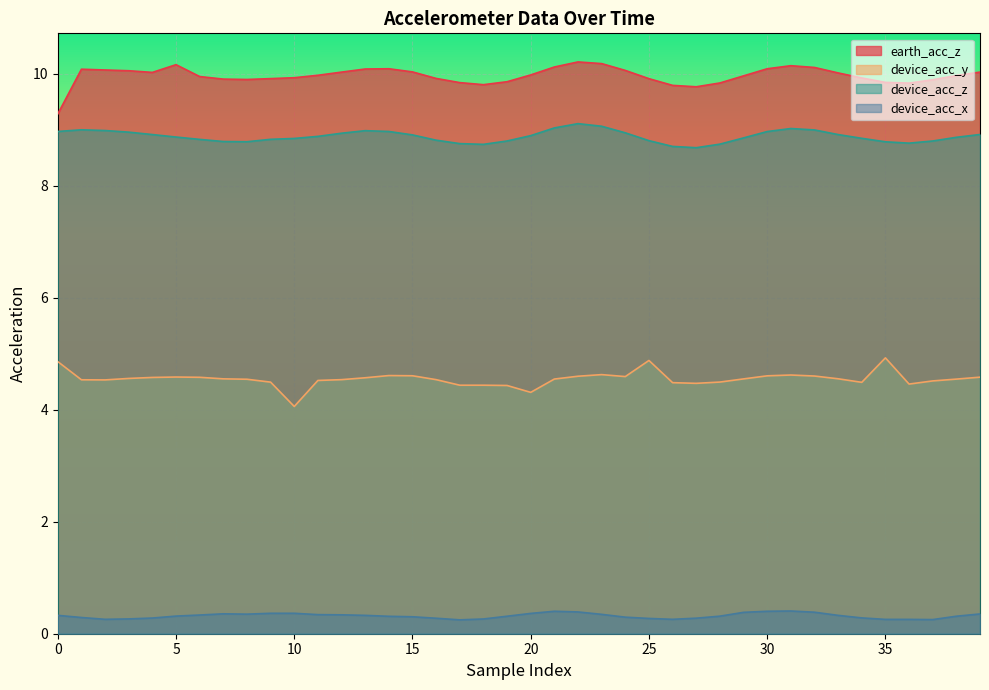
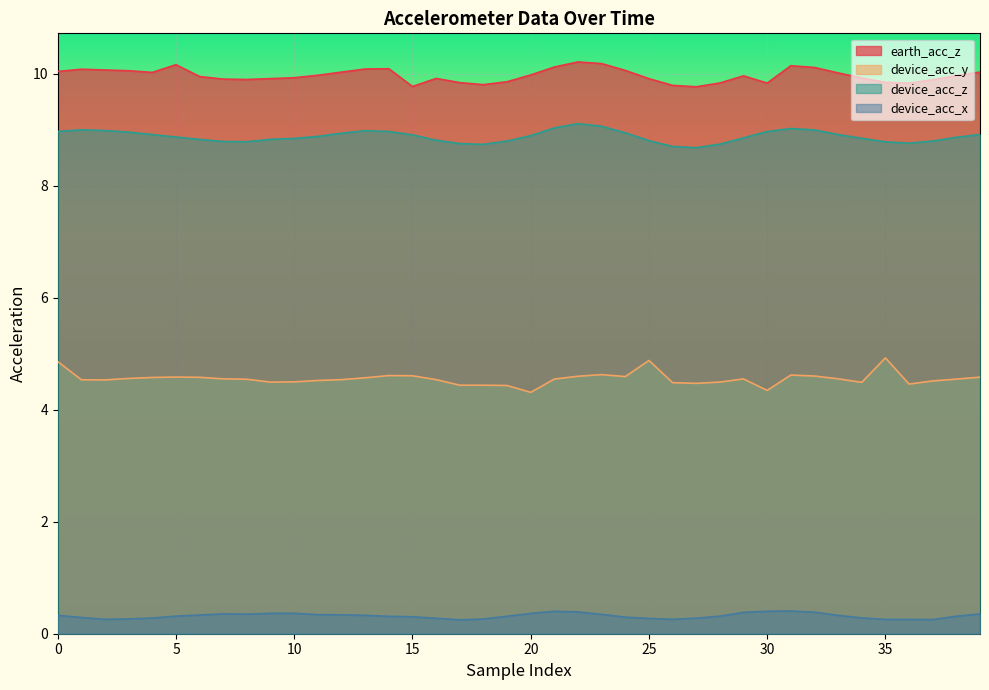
earth_acc_z, 0: 9.3 -> 10.0
device_acc_y, 10: 4.1 -> 4.5
earth_acc_z, 15: 10.0 -> 9.8
earth_acc_z, 30: 10.1 -> 9.8
device_acc_y, 30: 4.6 -> 4.3
